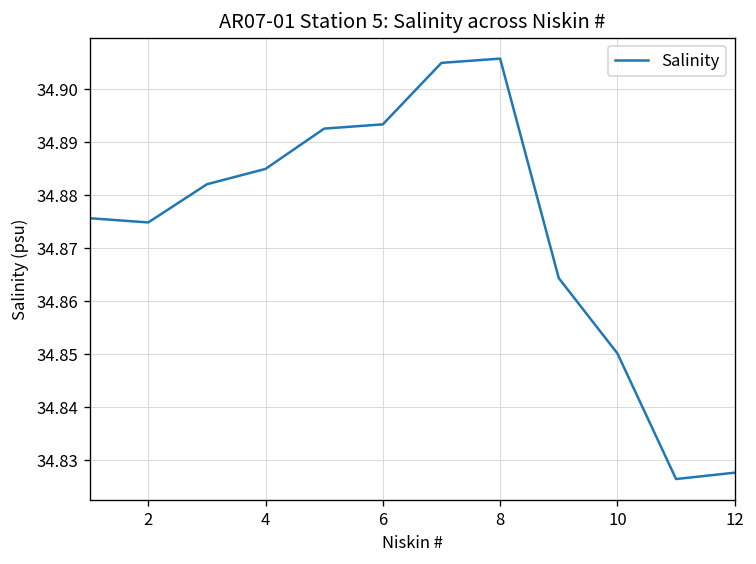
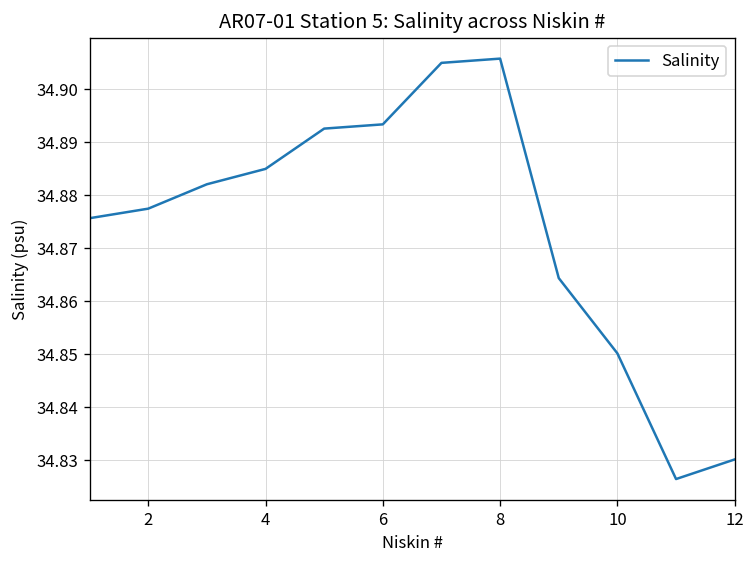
2: 34.875 -> 34.878
12: 34.828 -> 34.830
